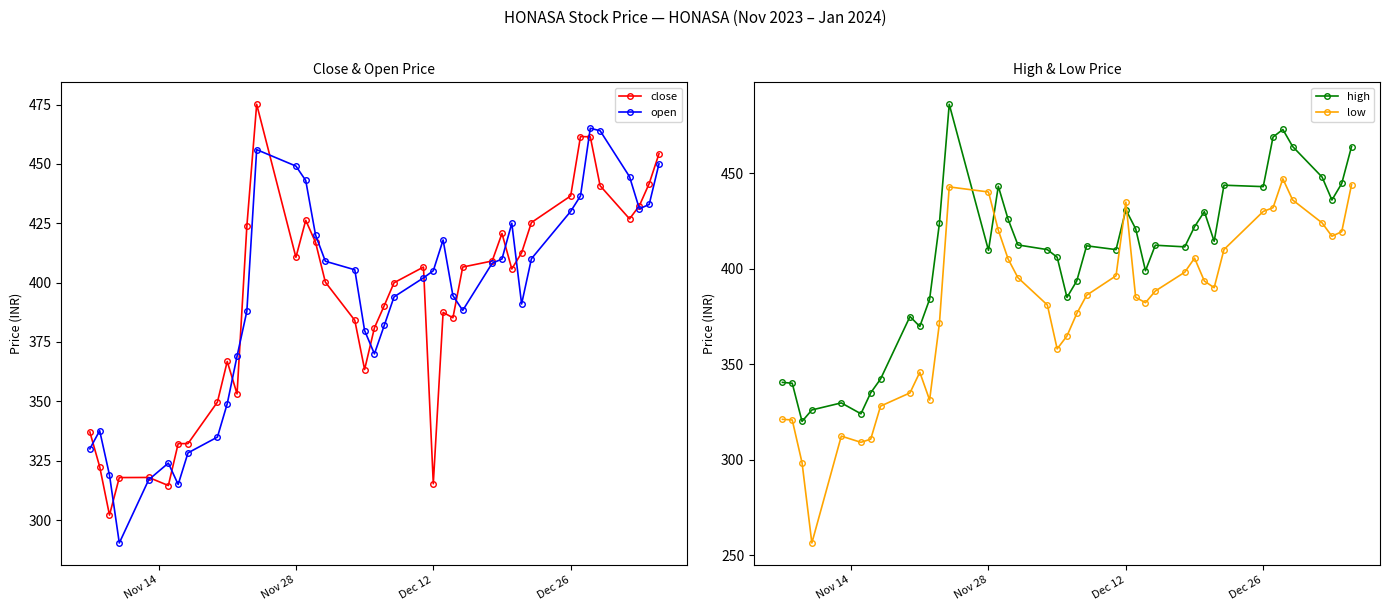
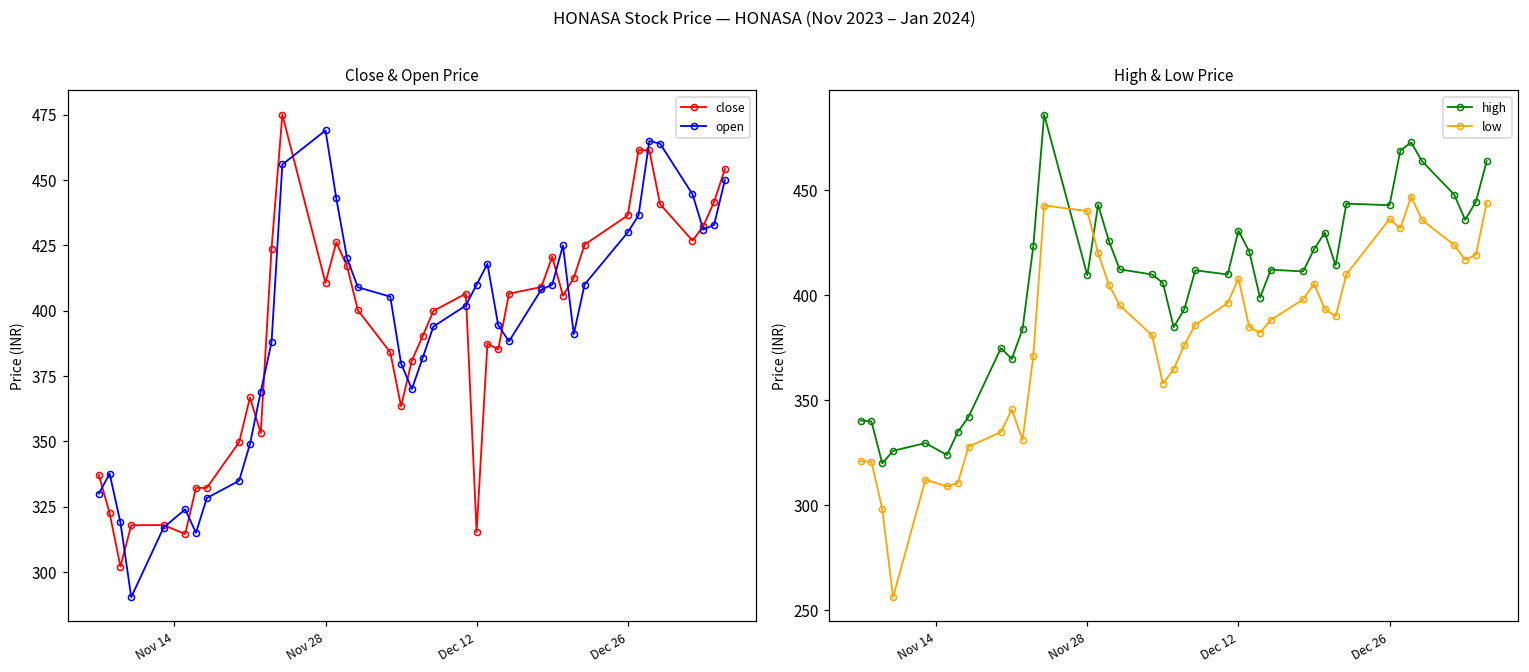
Close & Open Price, open, Nov 28: 449 -> 469
Close & Open Price, open, Dec 12: 405 -> 410
High & Low Price, low, Dec 12: 435 -> 408
High & Low Price, low, Dec 26: 430 -> 436
